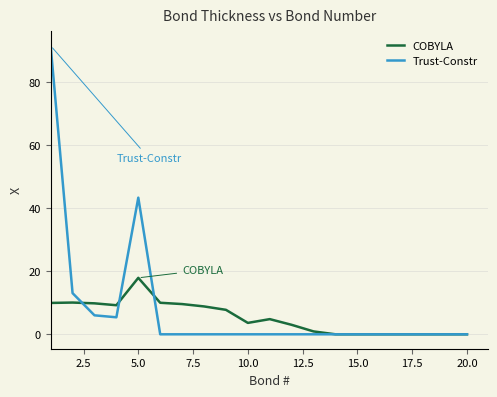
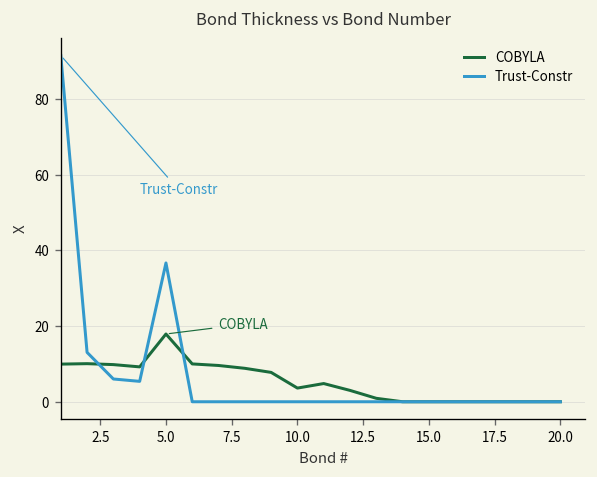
Trust-Constr, 5.0: 43 -> 37
